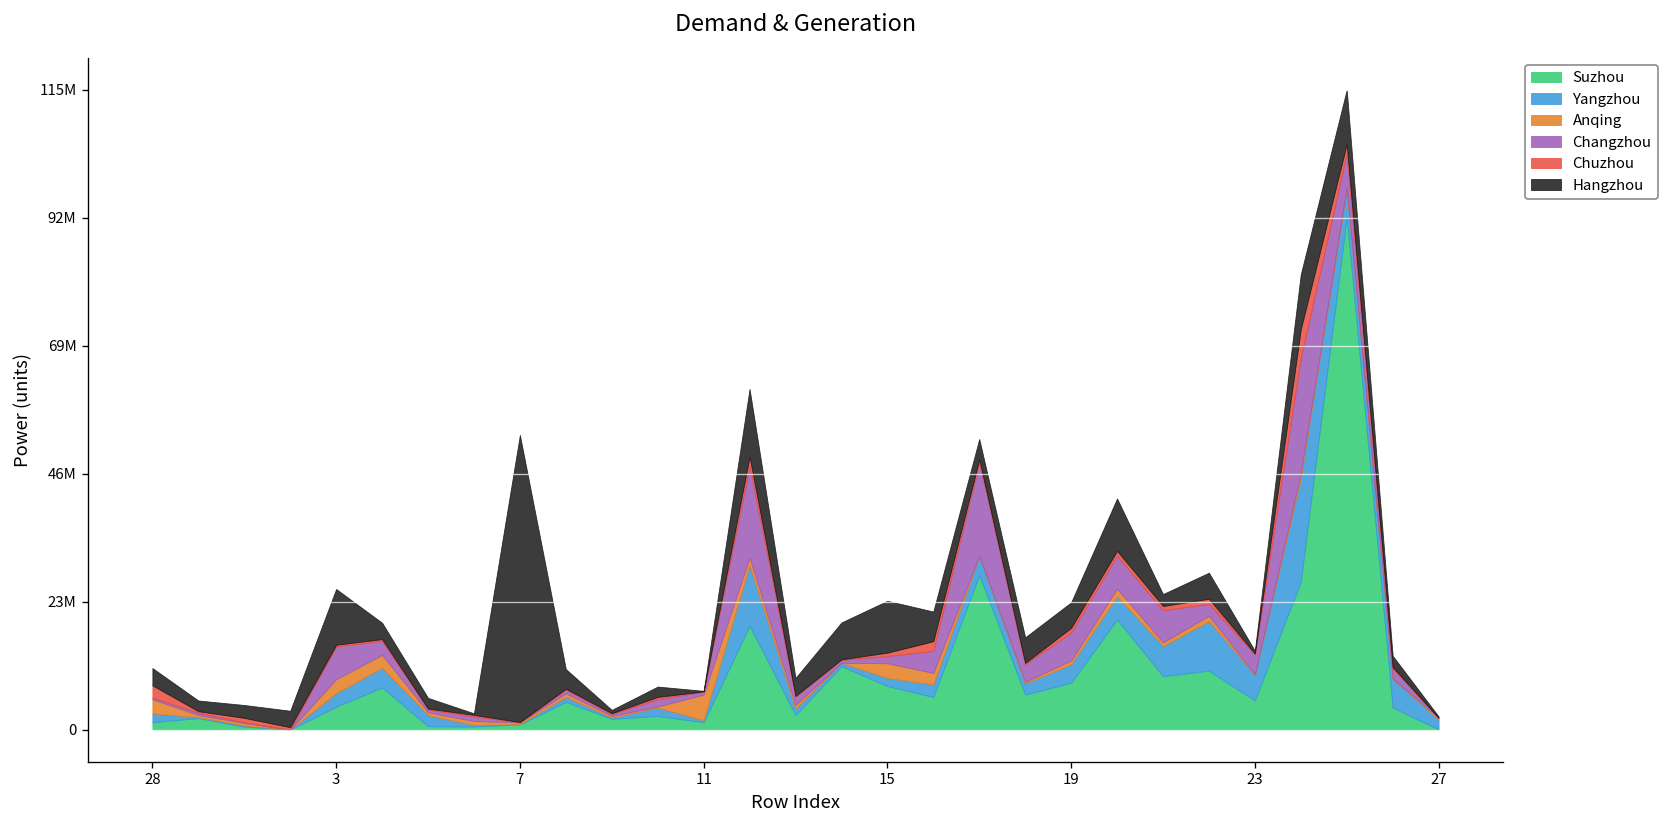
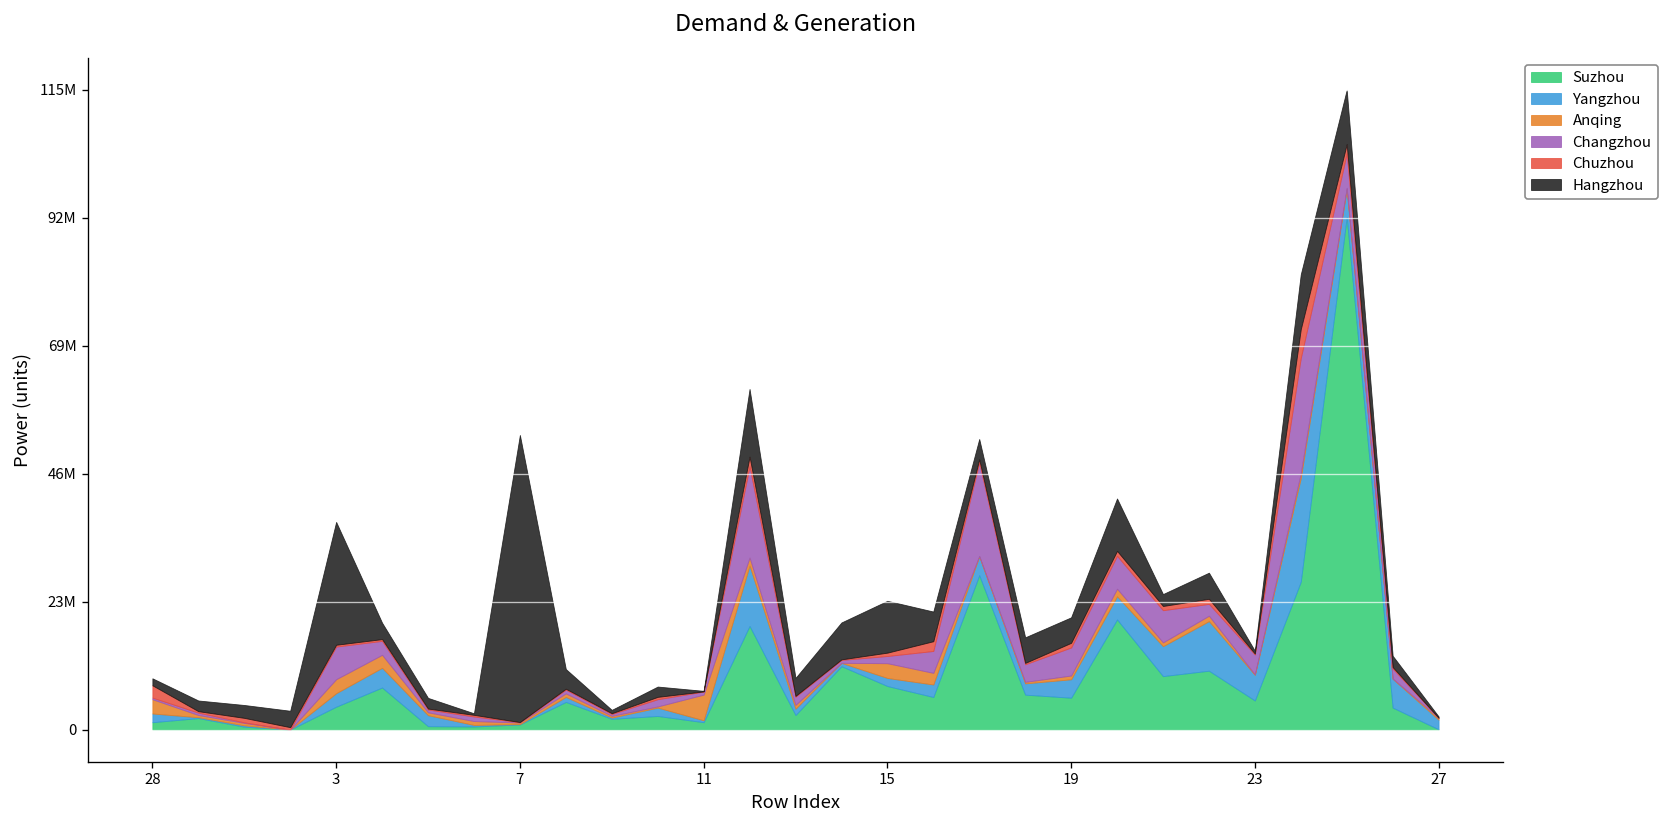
Hangzhou, 28: 3000000 -> 1000000
Hangzhou, 3: 10000000 -> 22000000
Suzhou, 19: 8000000 -> 6000000
